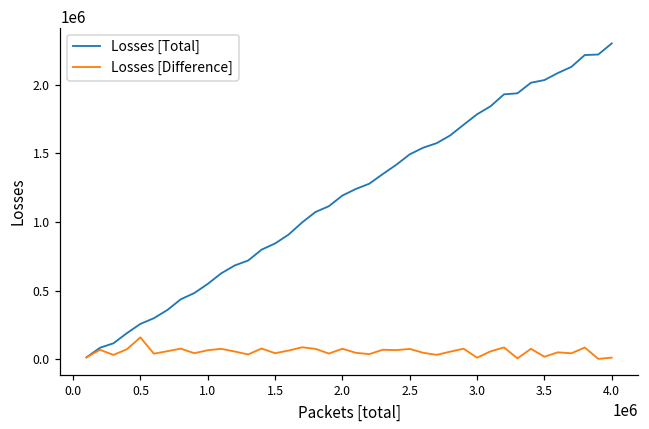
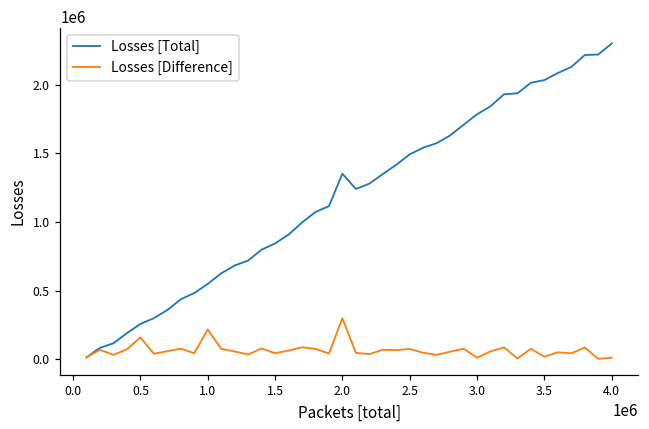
Losses [Difference], 1.0: 70000 -> 220000
Losses [Total], 2.0: 1190000 -> 1350000
Losses [Difference], 2.0: 80000 -> 300000
